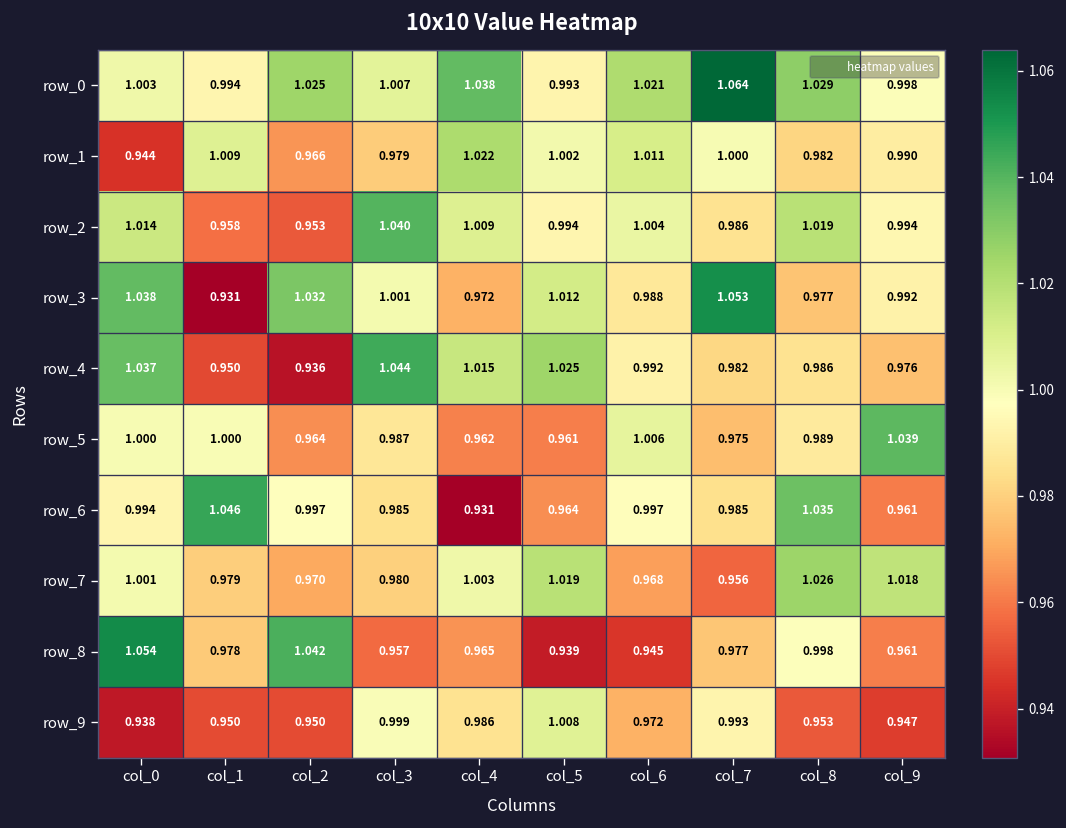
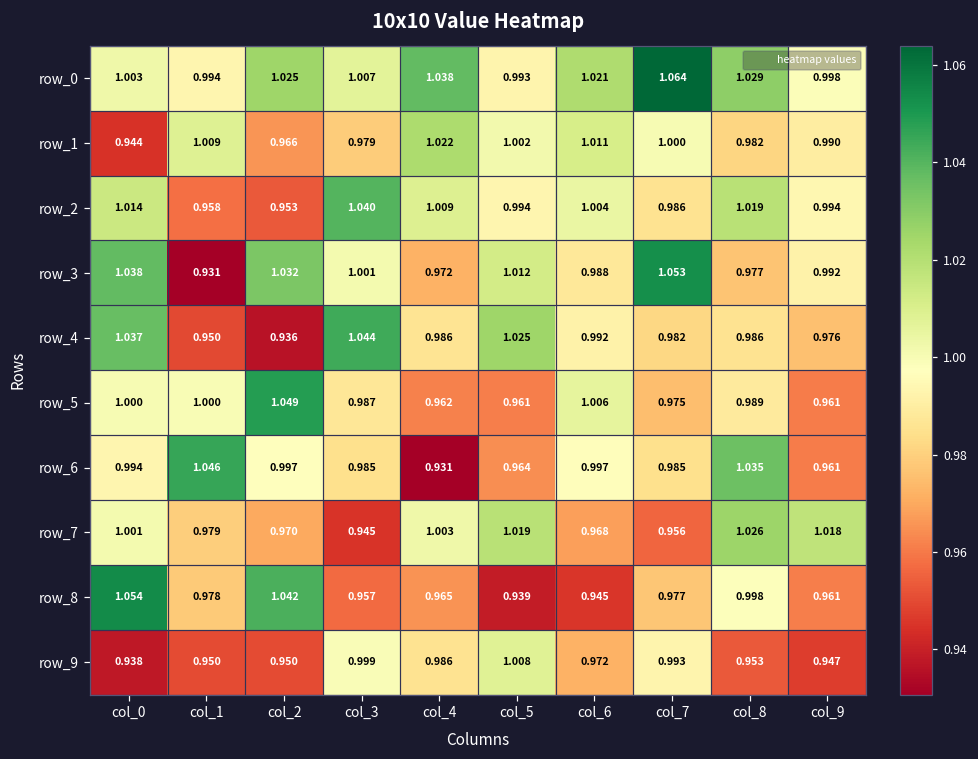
row_4, col_4: 1.015 -> 0.986
row_5, col_2: 0.964 -> 1.049
row_5, col_9: 1.039 -> 0.961
row_7, col_3: 0.980 -> 0.945
